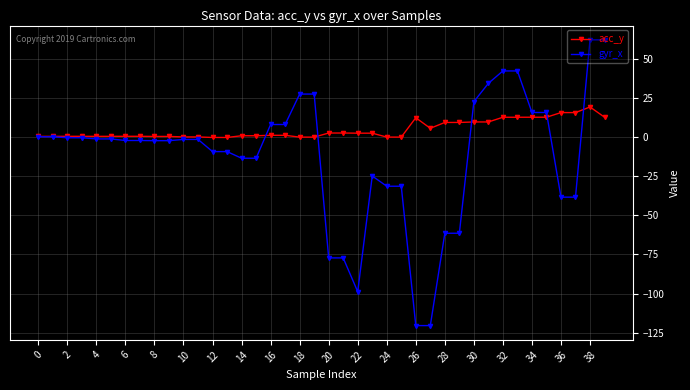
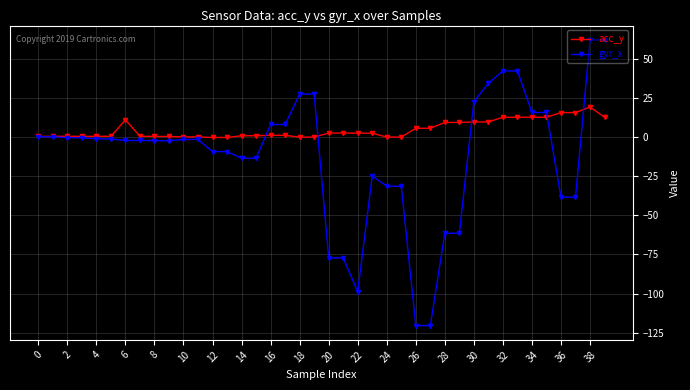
acc_y, 6: 1 -> 11
acc_y, 26: 13 -> 6
